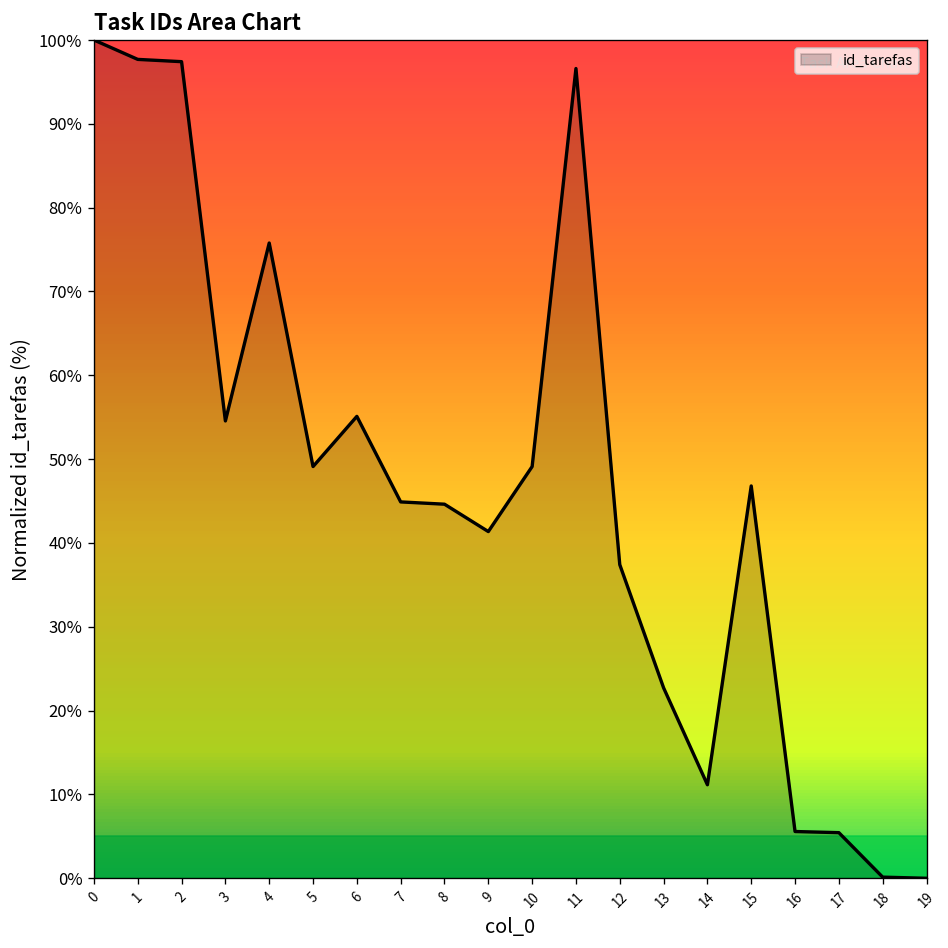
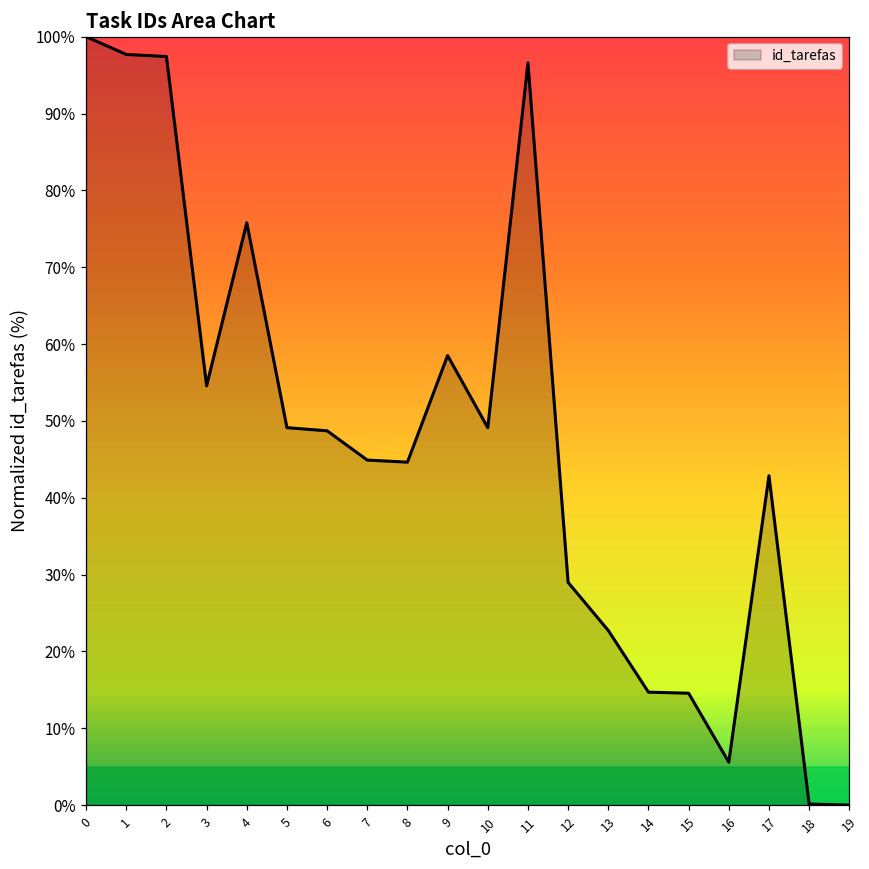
6: 55% -> 49%
9: 41% -> 59%
12: 37% -> 29%
14: 11% -> 15%
15: 47% -> 15%
17: 5% -> 43%
